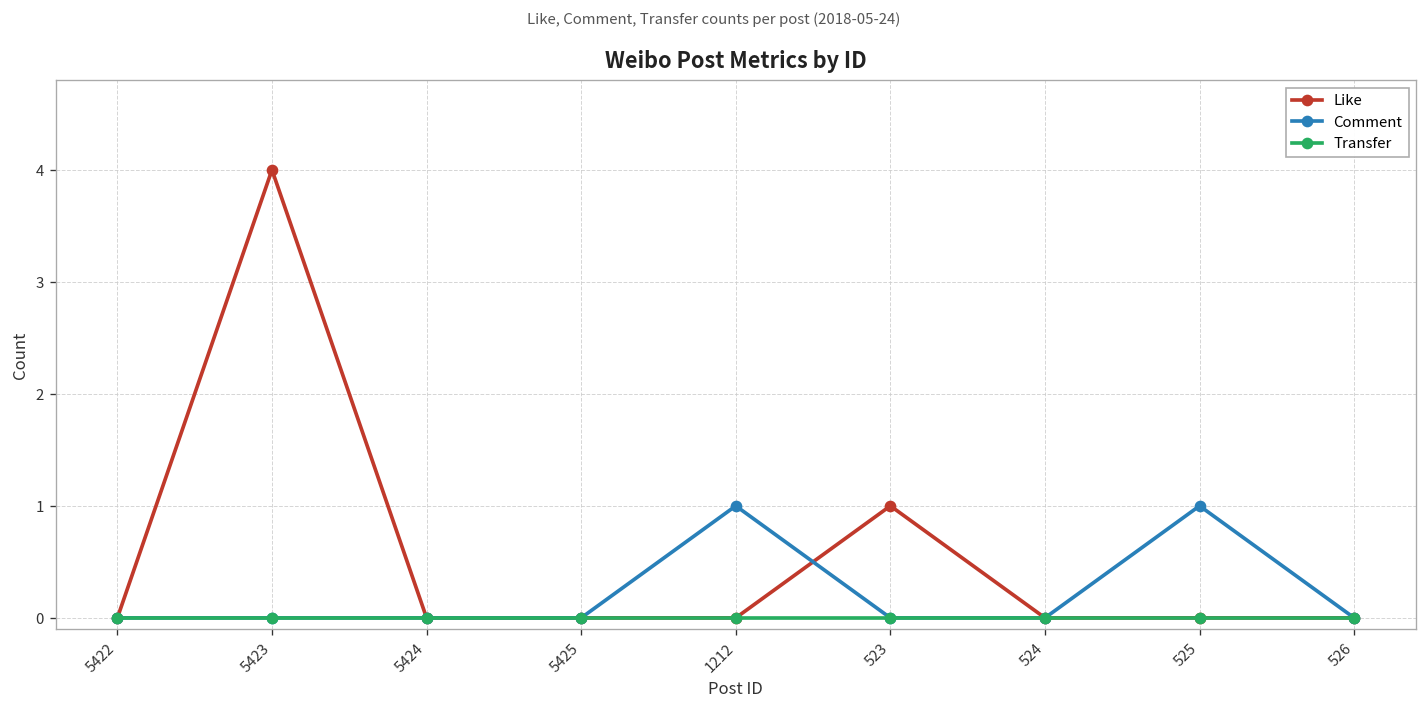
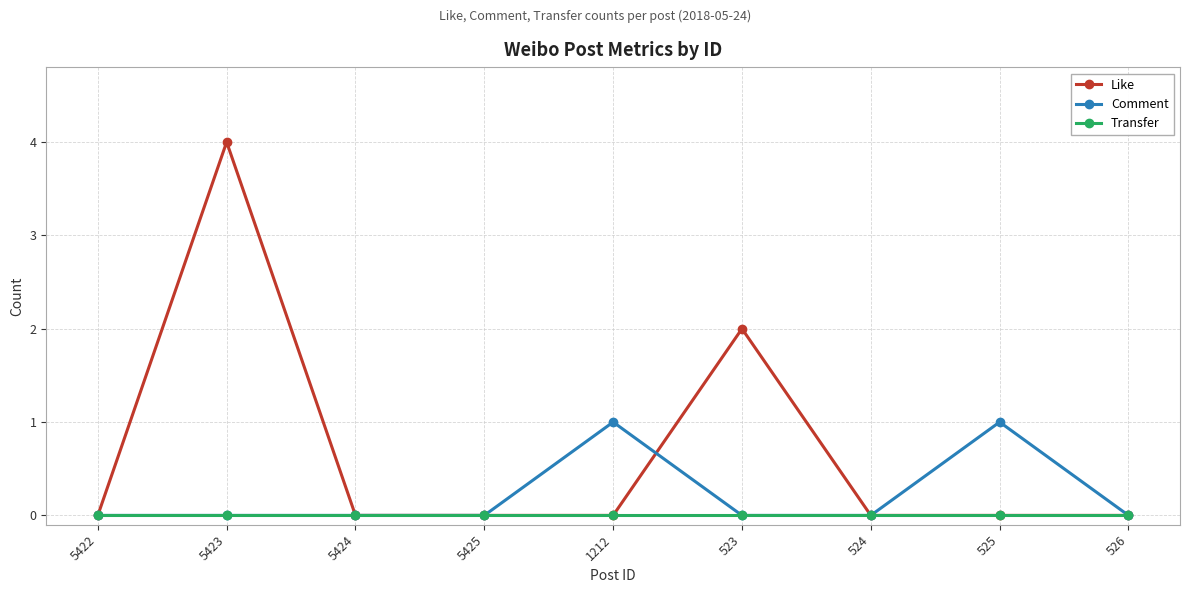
Like, 523: 1 -> 2
